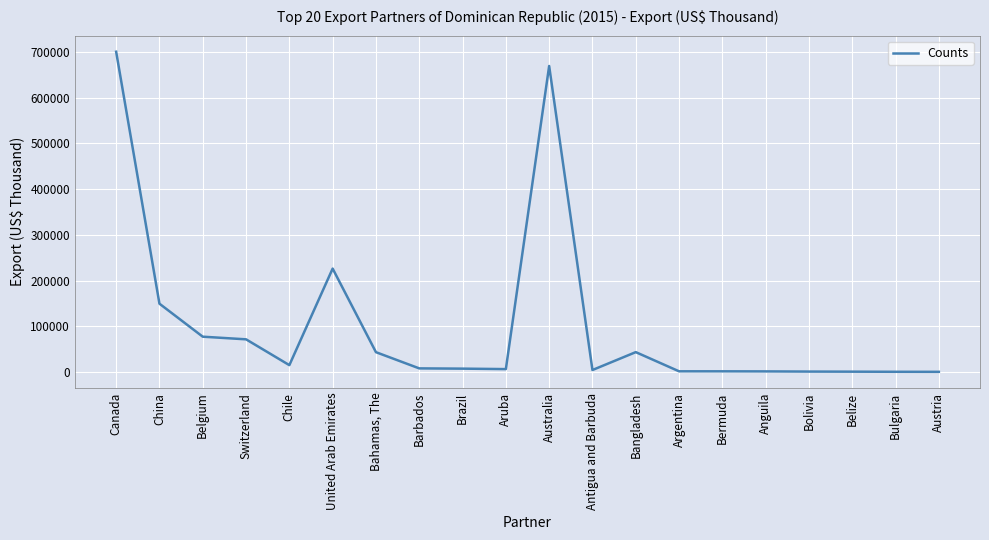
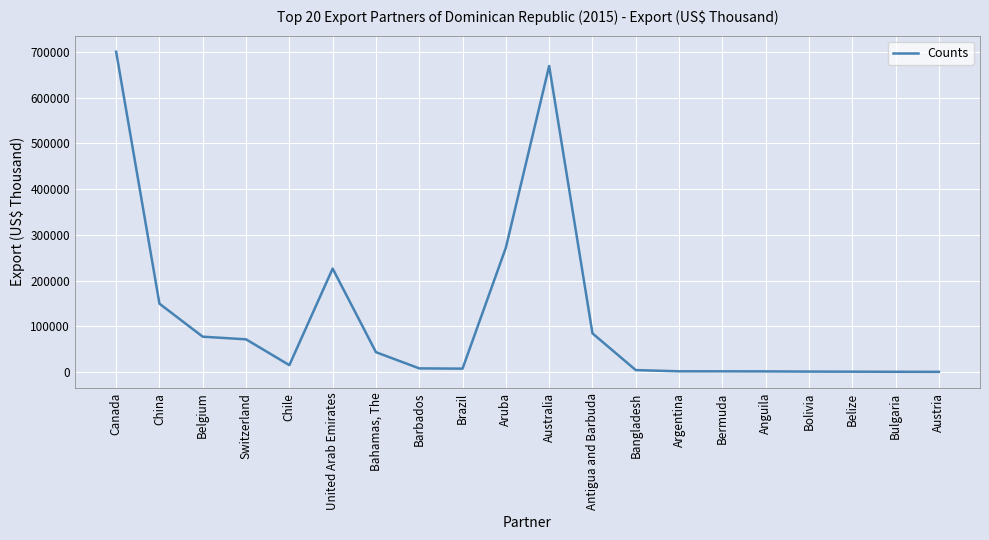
Aruba: 10000 -> 270000
Antigua and Barbuda: 0 -> 80000
Bangladesh: 40000 -> 0
